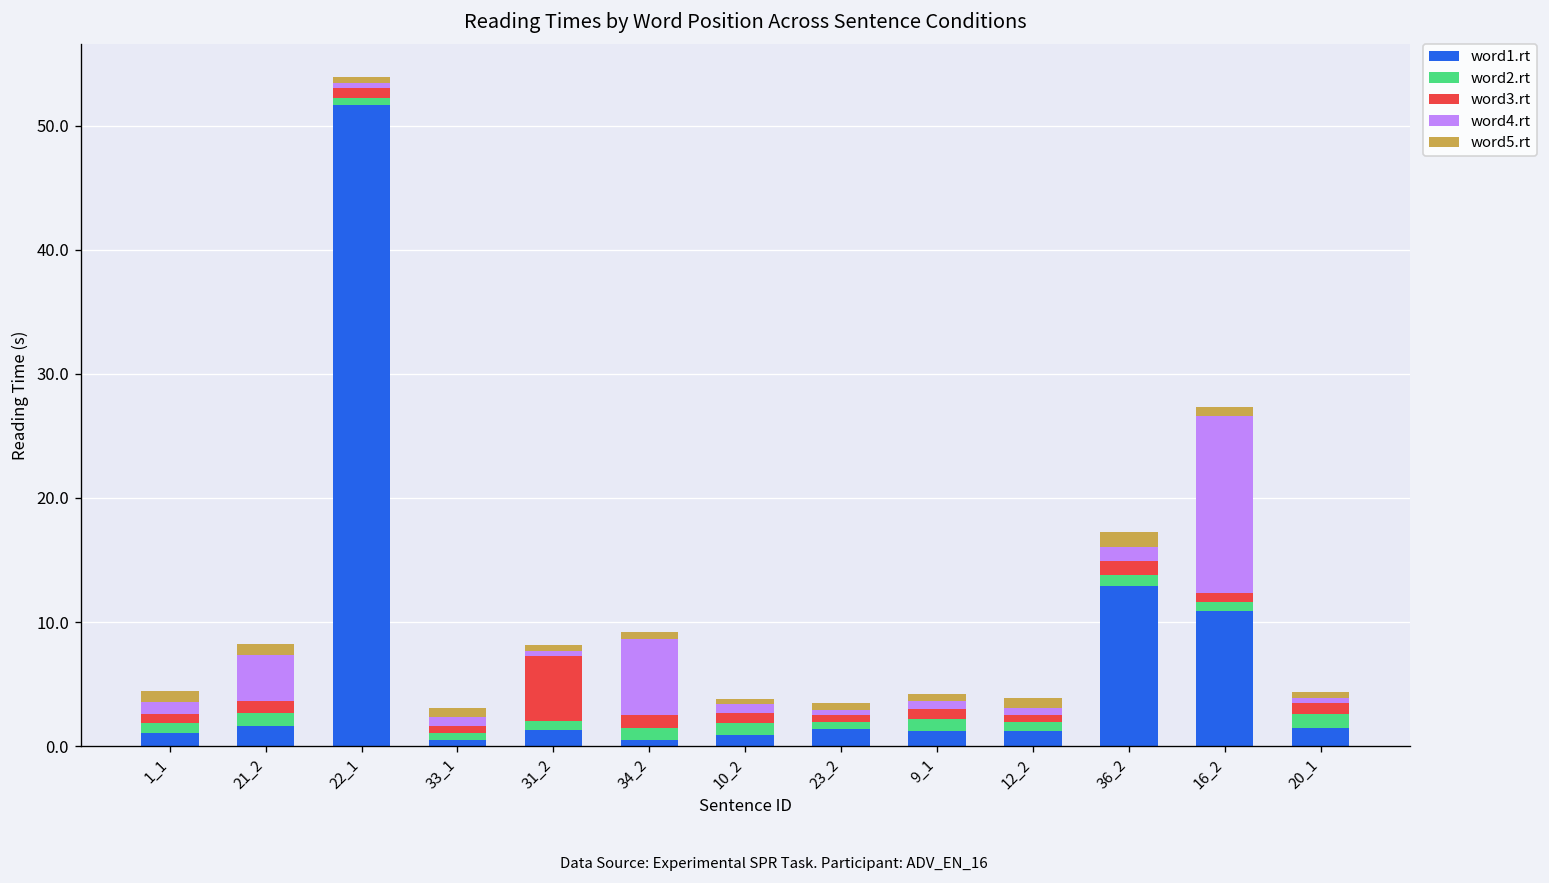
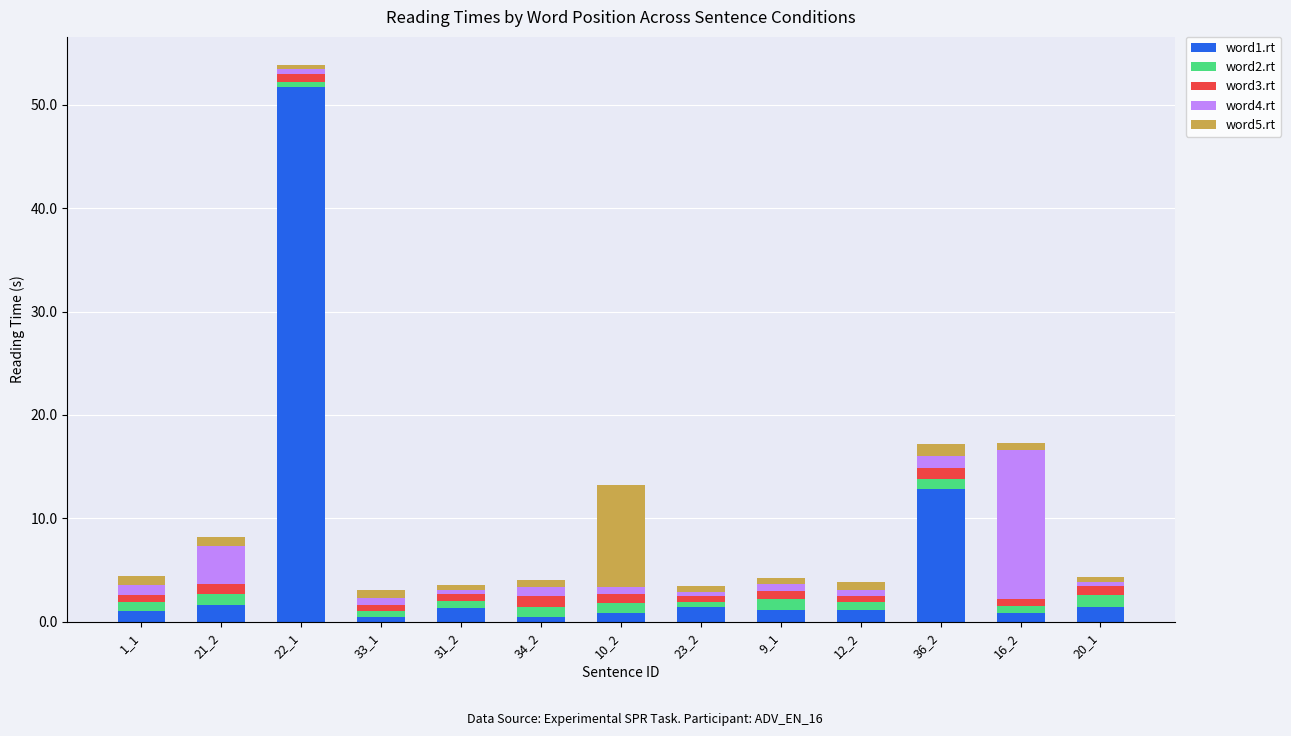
word3.rt, 31_2: 5.2 -> 0.7
word4.rt, 34_2: 6.1 -> 0.9
word5.rt, 10_2: 0.4 -> 9.9
word1.rt, 16_2: 10.9 -> 0.8
